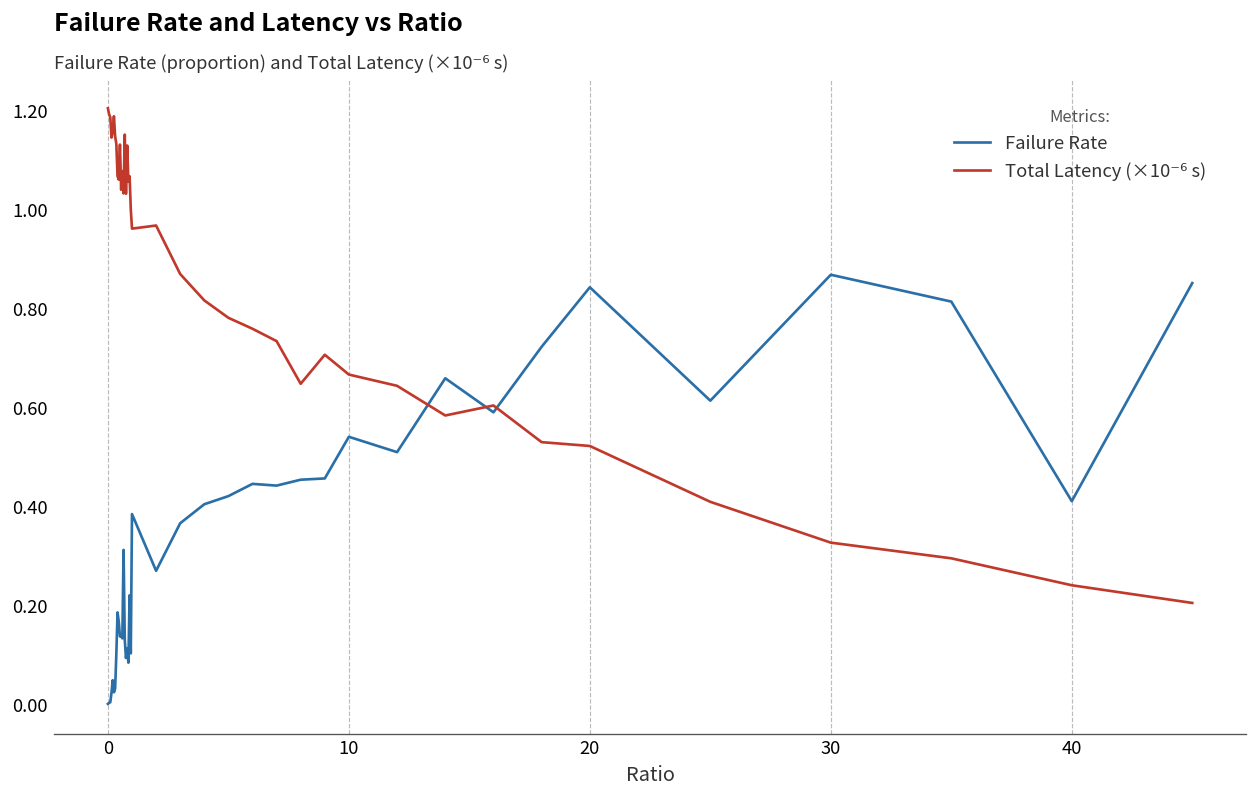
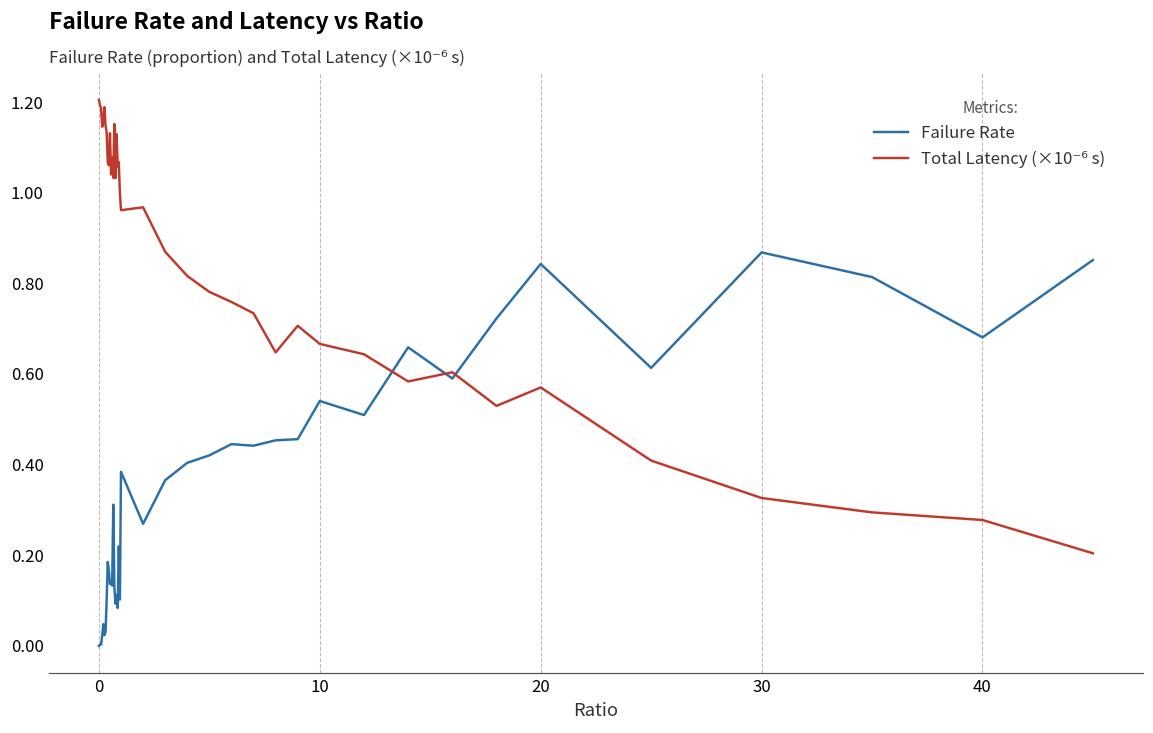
Total Latency (×10⁻⁶ s), 20: 0.52 -> 0.57
Failure Rate, 40: 0.41 -> 0.68
Total Latency (×10⁻⁶ s), 40: 0.24 -> 0.28
